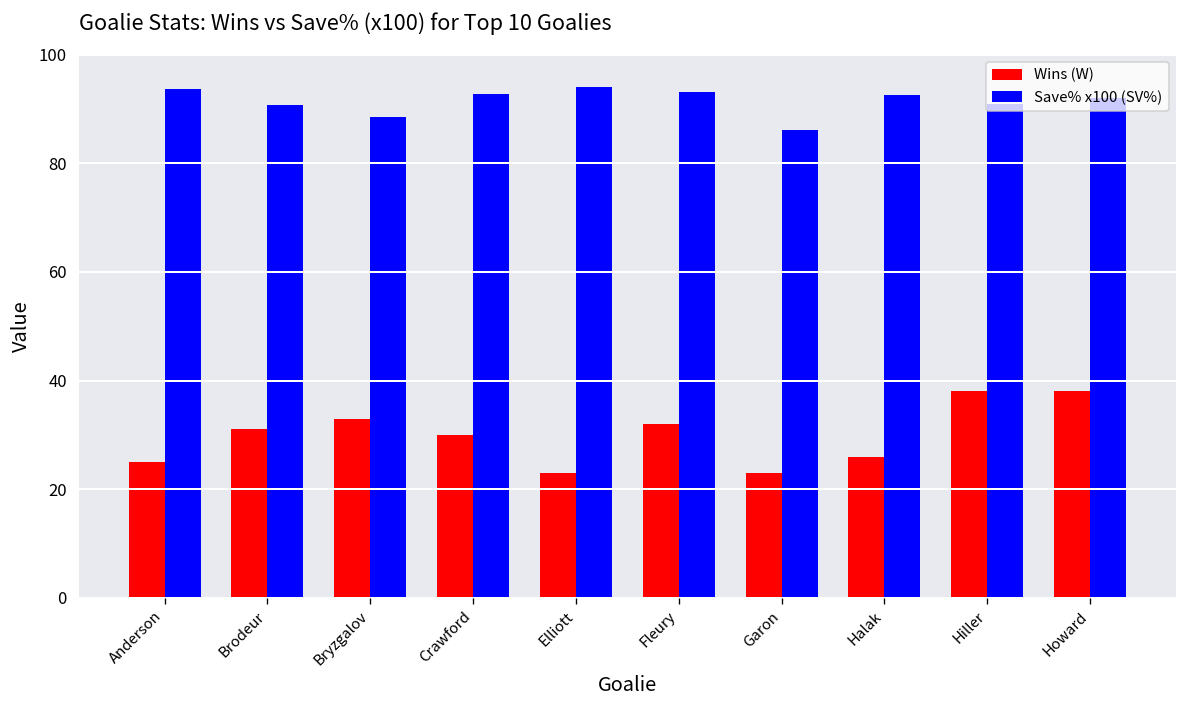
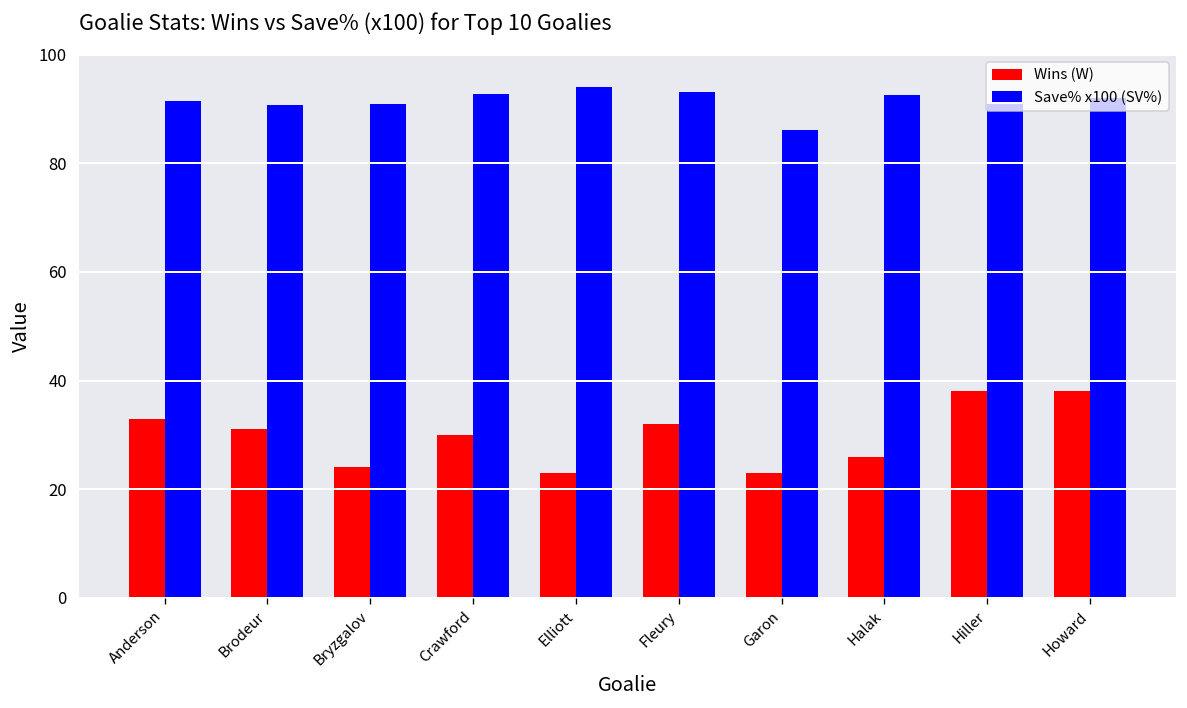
Wins (W), Anderson: 25 -> 33
Save% x100 (SV%), Anderson: 94 -> 91
Wins (W), Bryzgalov: 33 -> 24
Save% x100 (SV%), Bryzgalov: 89 -> 91
